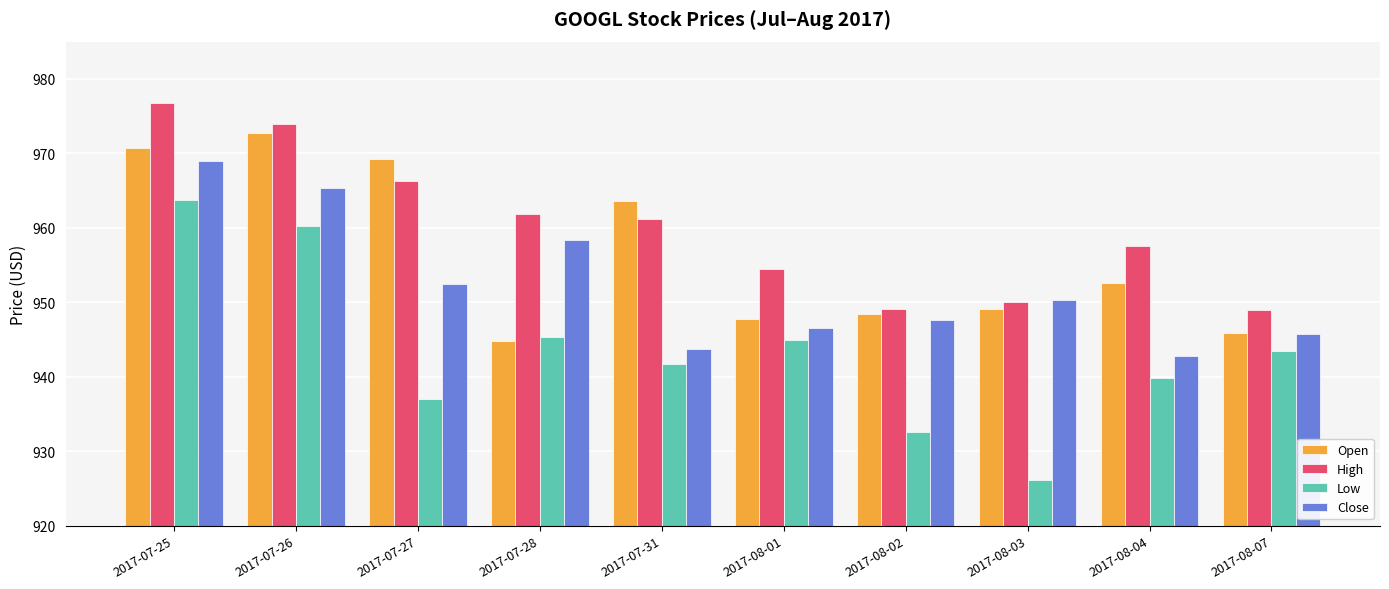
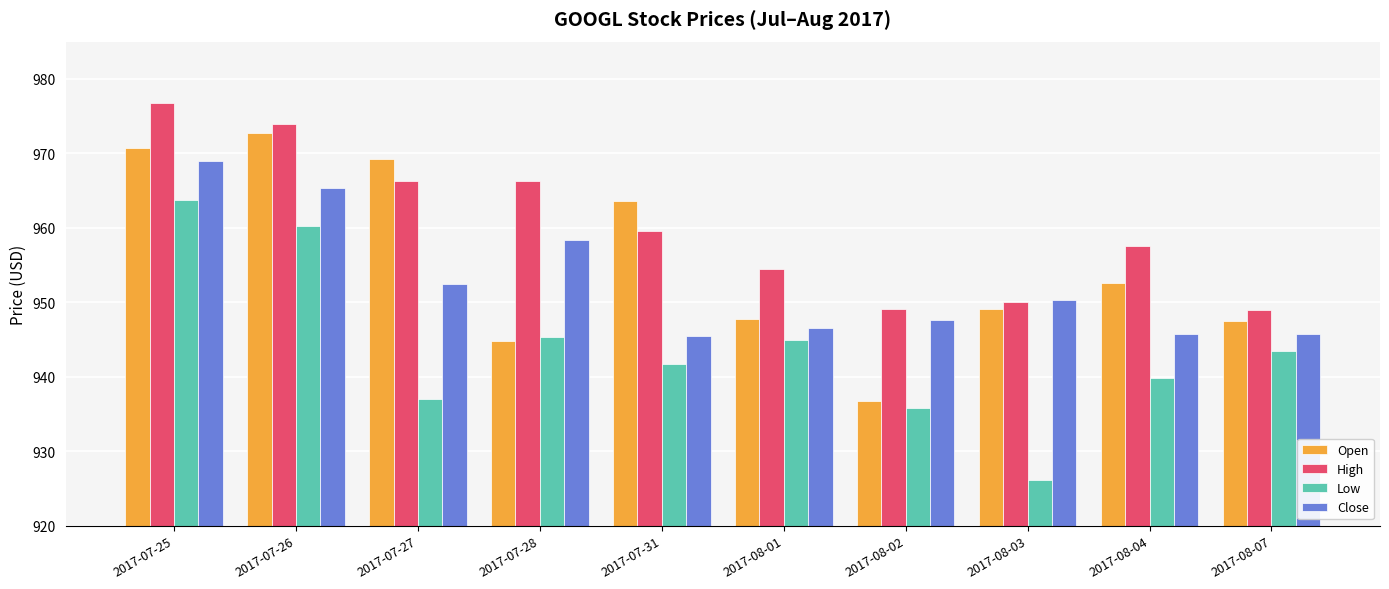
High, 2017-07-28: 962 -> 966
High, 2017-07-31: 961 -> 960
Close, 2017-07-31: 944 -> 946
Open, 2017-08-02: 948 -> 937
Low, 2017-08-02: 933 -> 936
Close, 2017-08-04: 943 -> 946
Open, 2017-08-07: 946 -> 948
